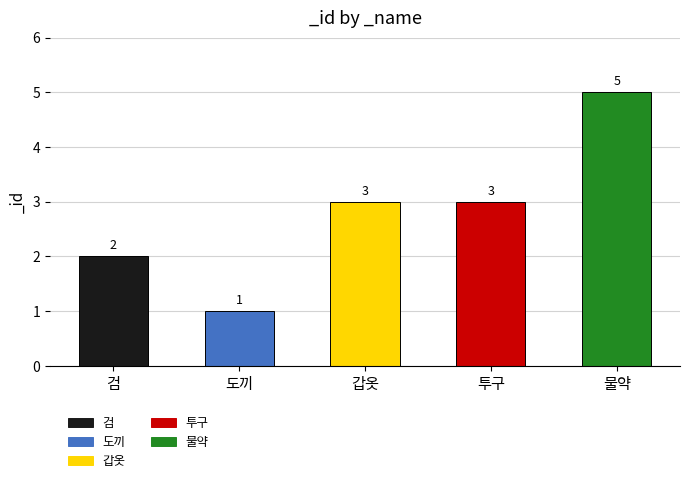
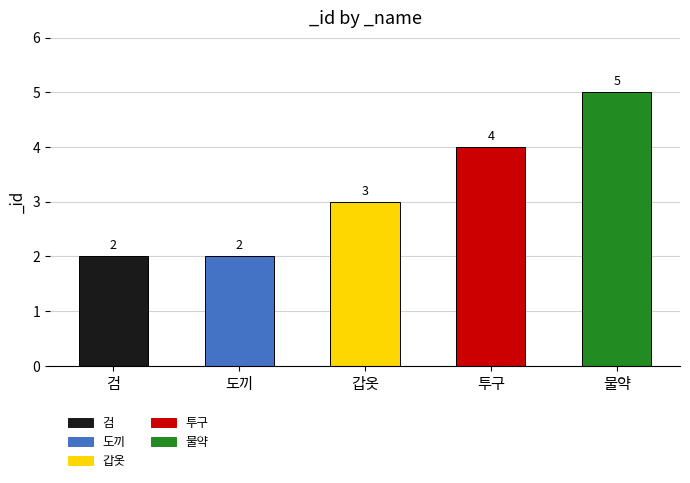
도끼: 1 -> 2
투구: 3 -> 4
